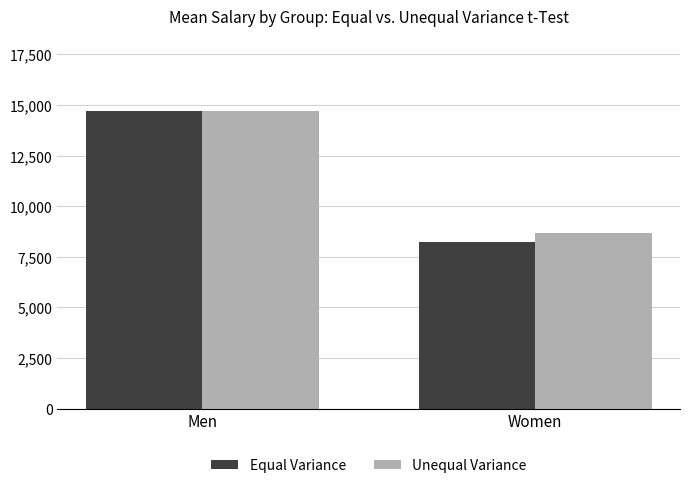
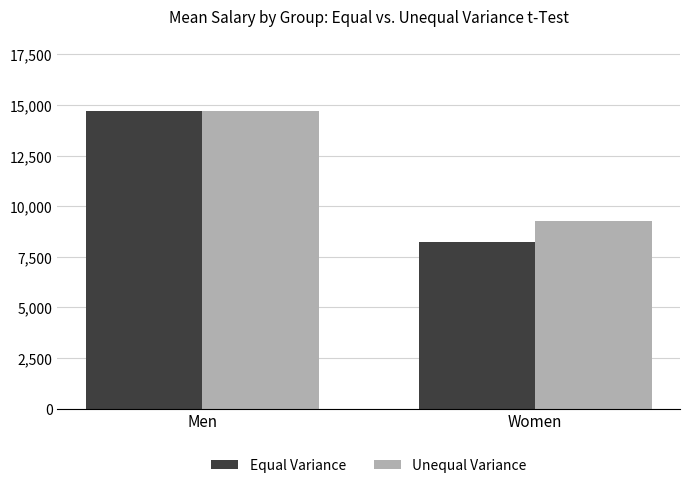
Unequal Variance, Women: 8,700 -> 9,300
